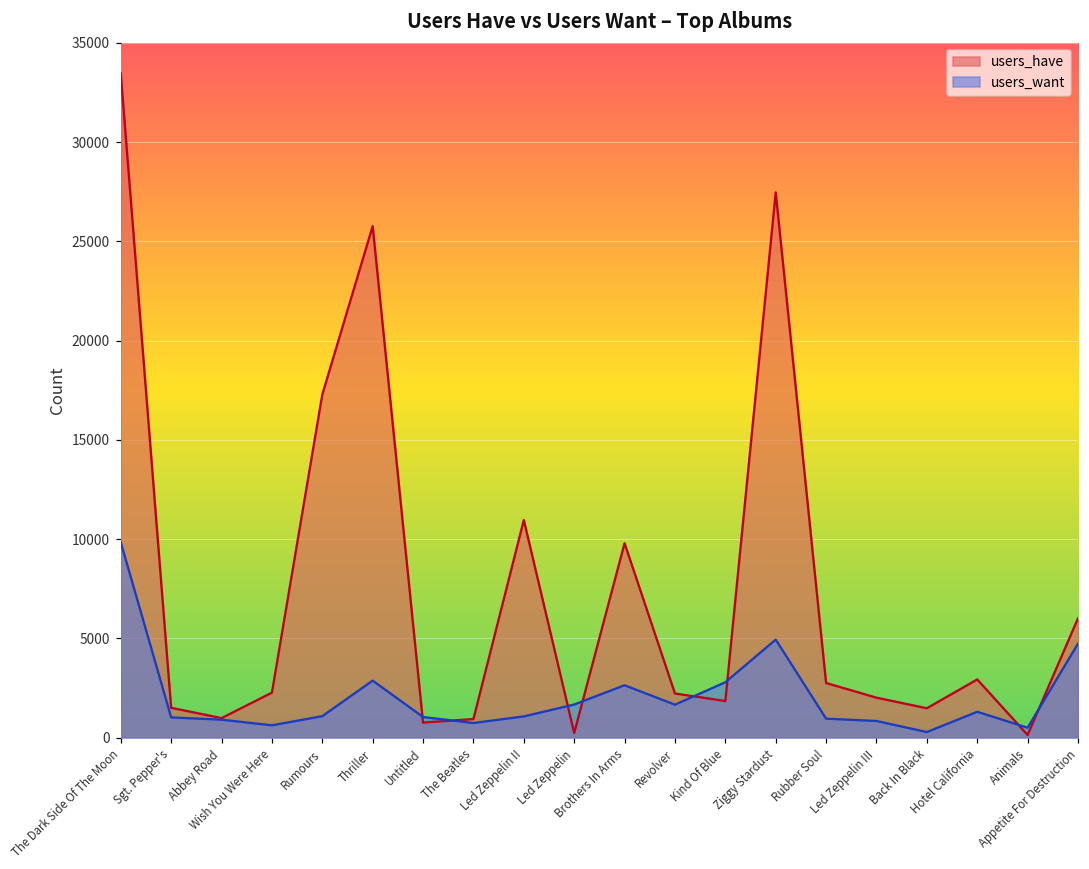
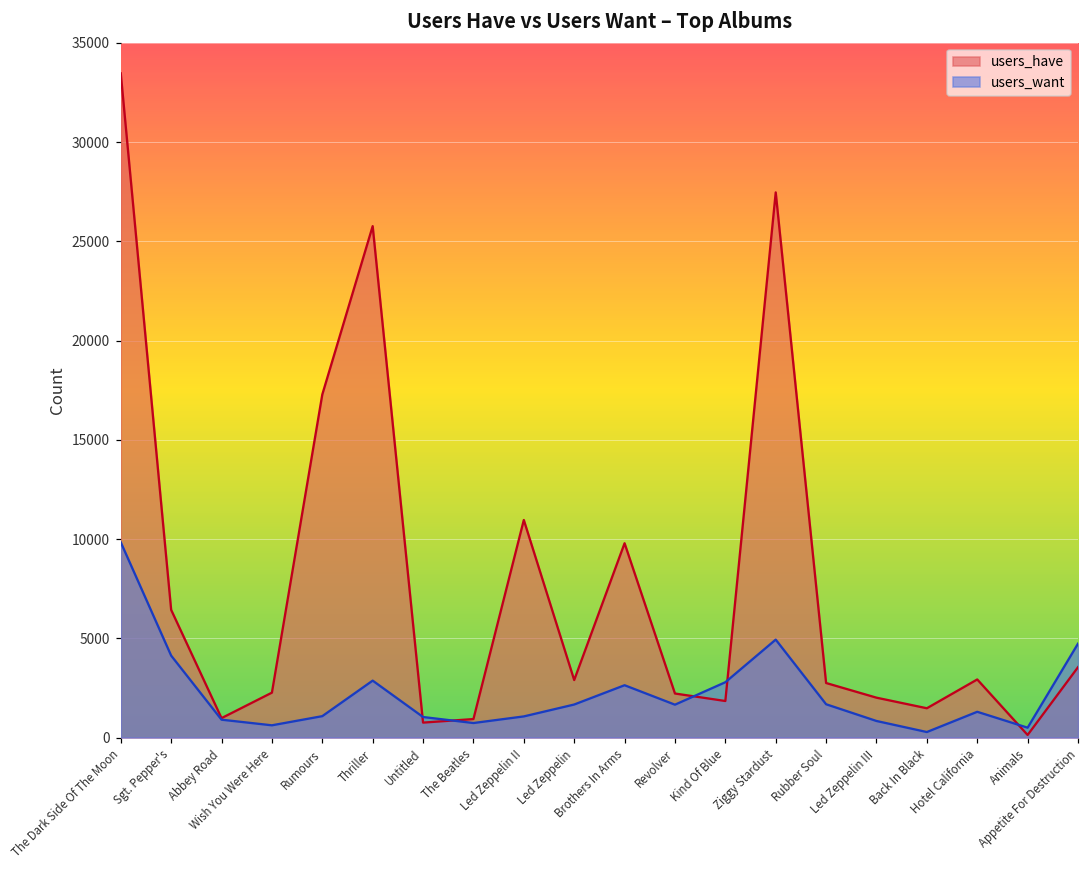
users_have, Sgt. Pepper's: 1500 -> 6400
users_want, Sgt. Pepper's: 1000 -> 4100
users_have, Led Zeppelin: 200 -> 2900
users_want, Rubber Soul: 1000 -> 1700
users_have, Appetite For Destruction: 6000 -> 3500
